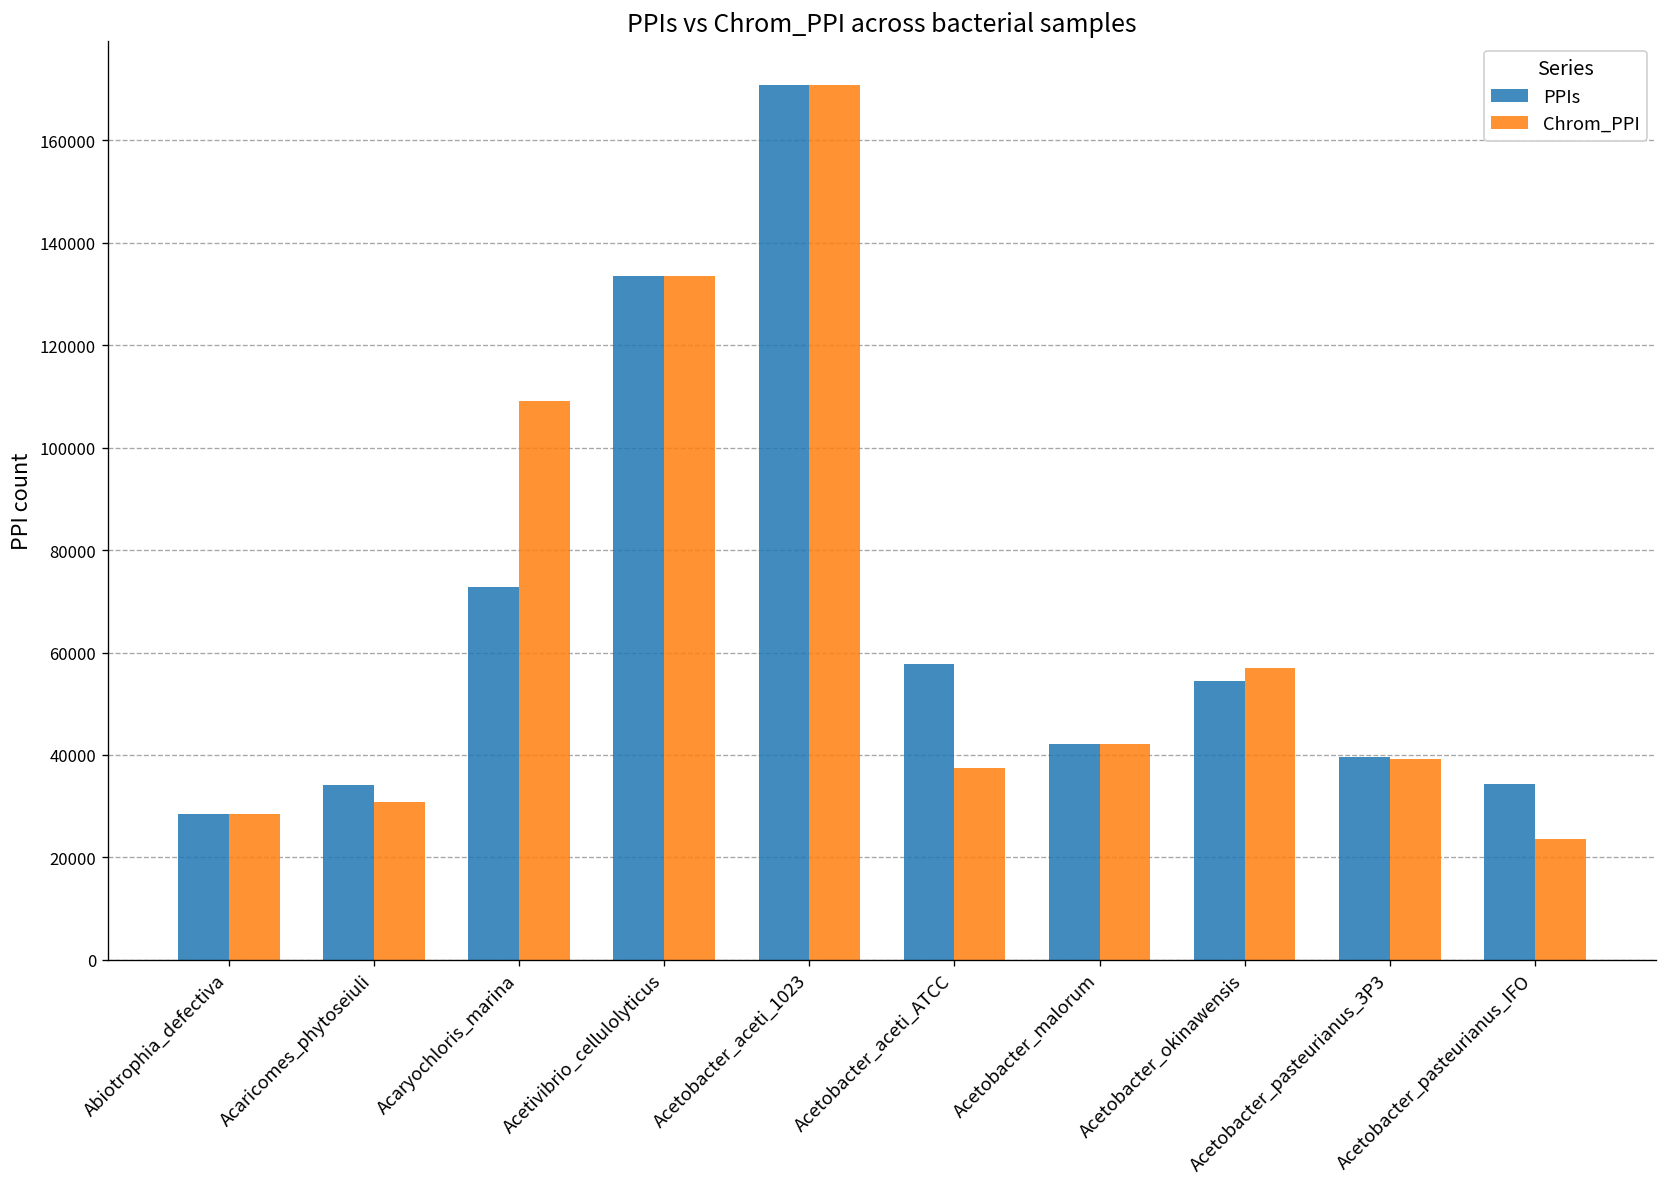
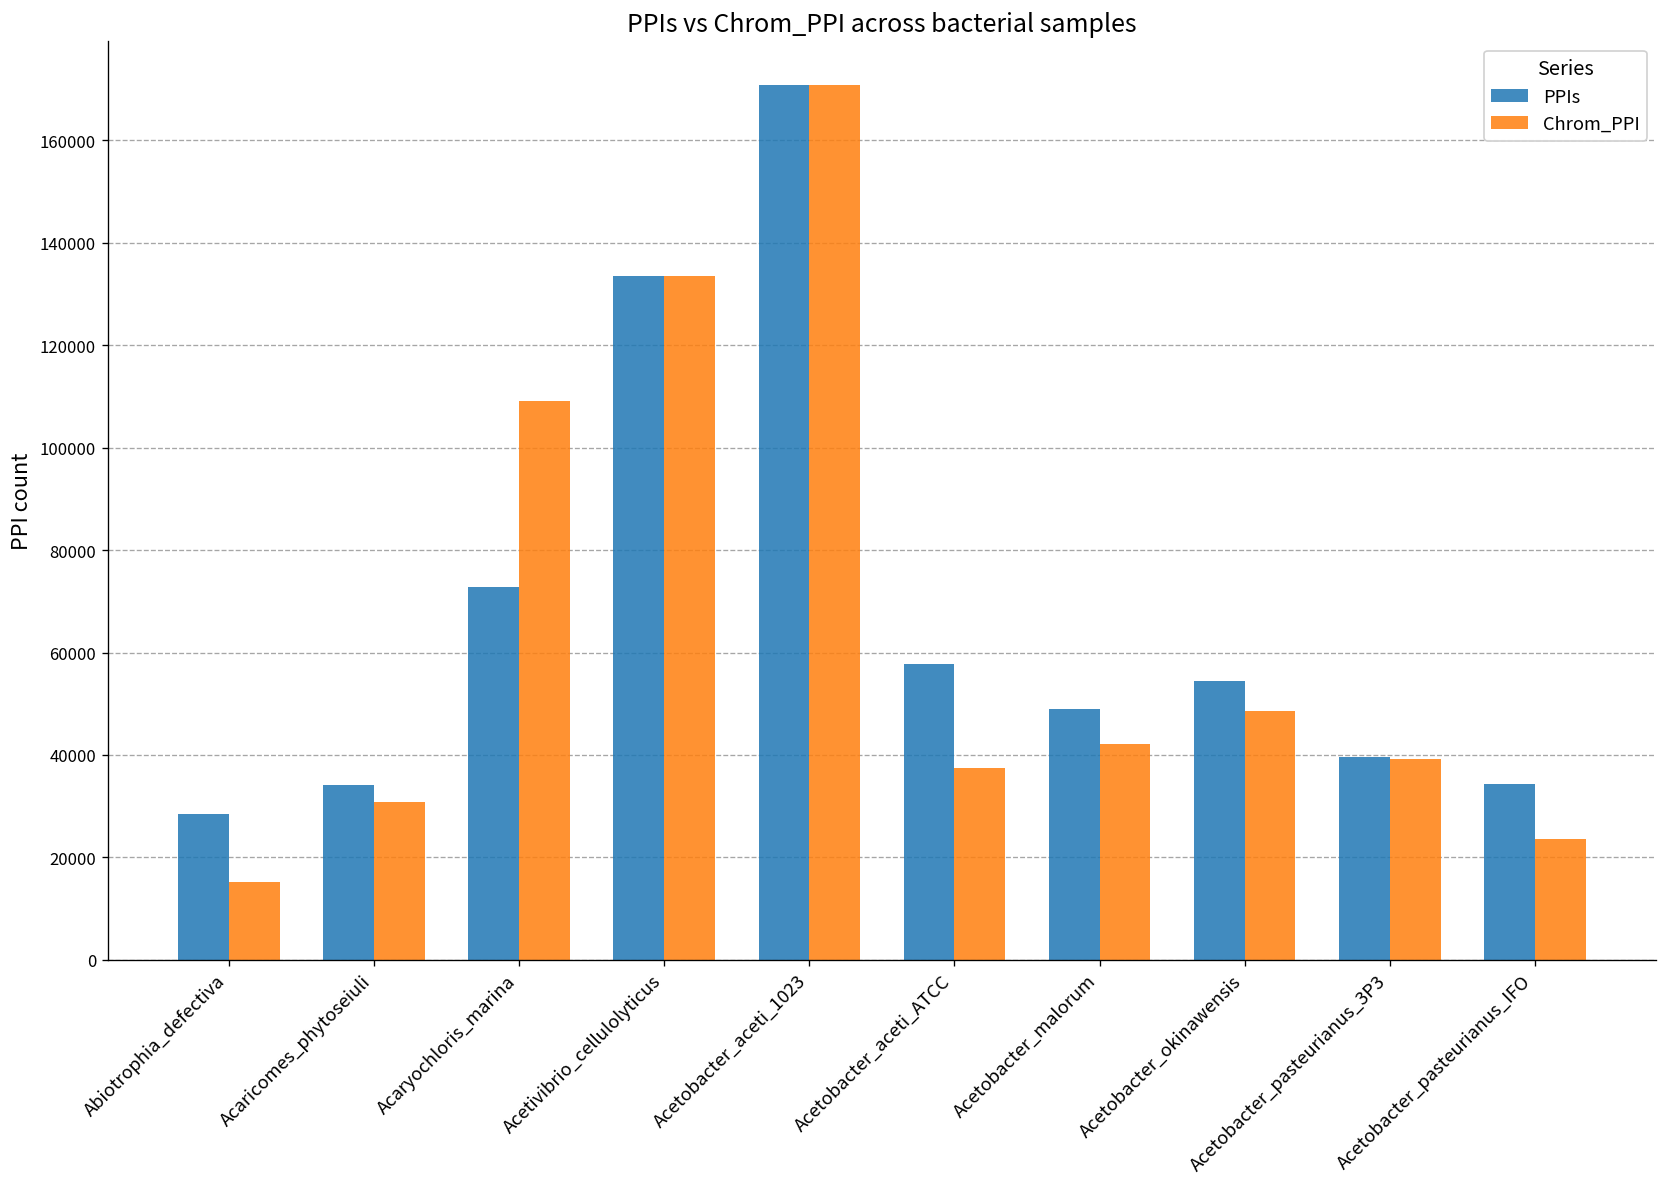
Chrom_PPI, Abiotrophia_defectiva: 28000 -> 15000
PPIs, Acetobacter_malorum: 42000 -> 49000
Chrom_PPI, Acetobacter_okinawensis: 57000 -> 49000
